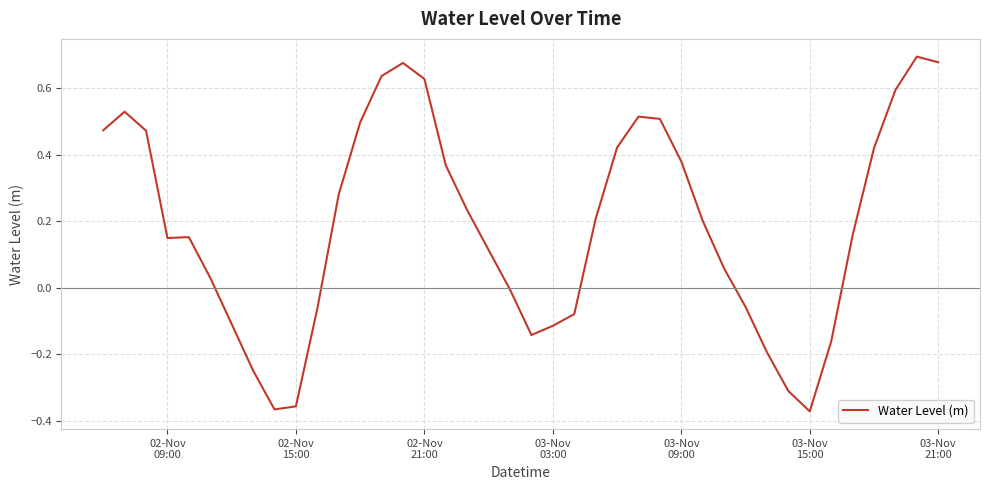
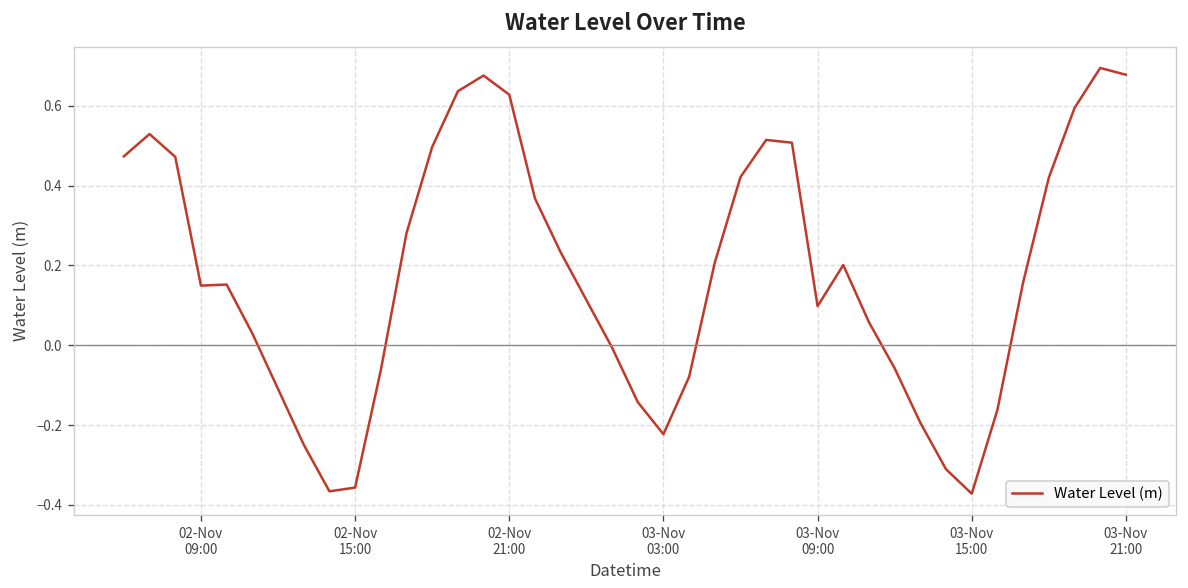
03-Nov 03:00: -0.11 -> -0.22
03-Nov 09:00: 0.38 -> 0.10
